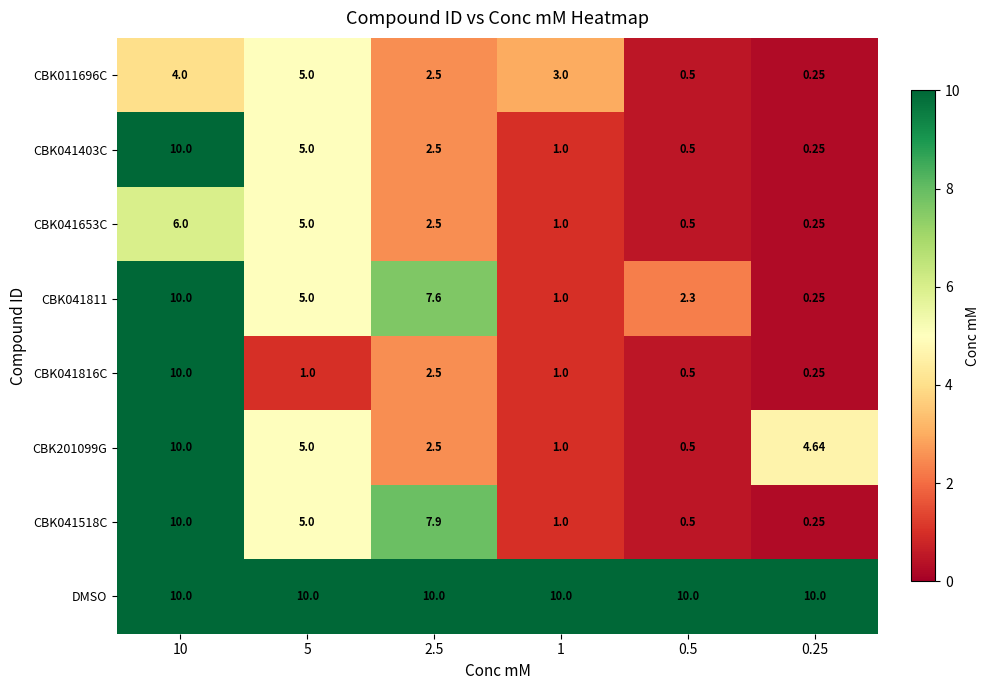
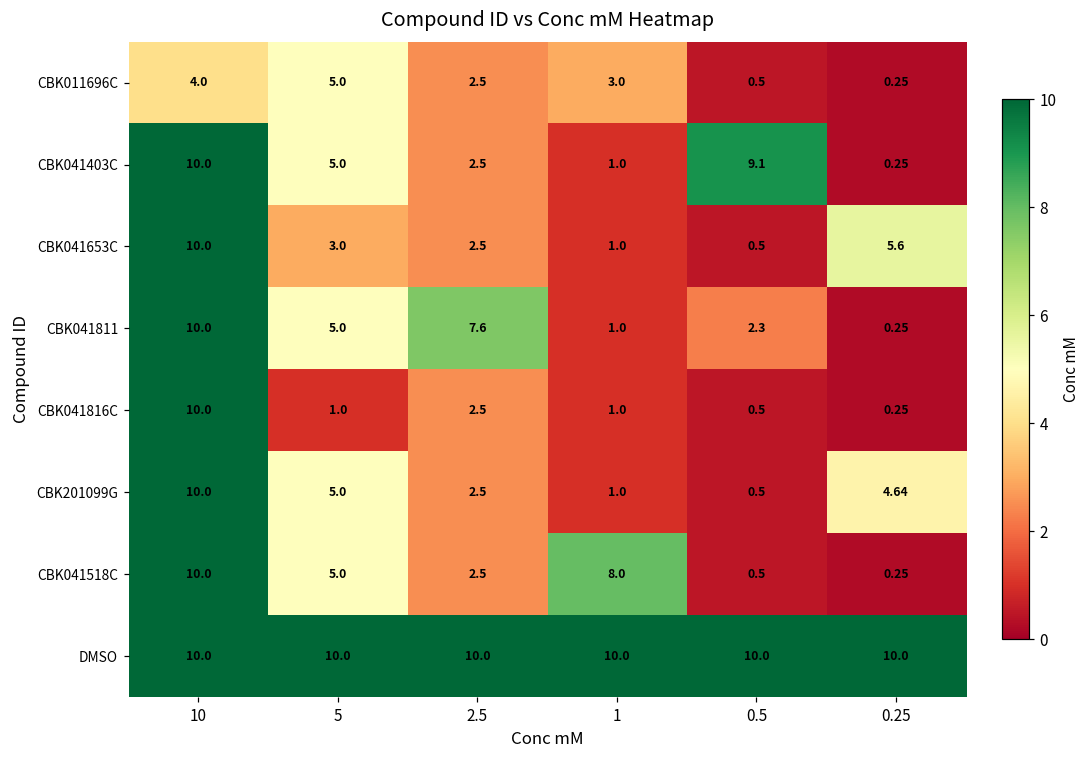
CBK041403C, 0.5: 0.5 -> 9.1
CBK041653C, 10: 6.0 -> 10.0
CBK041653C, 5: 5.0 -> 3.0
CBK041653C, 0.25: 0.25 -> 5.6
CBK041518C, 2.5: 7.9 -> 2.5
CBK041518C, 1: 1.0 -> 8.0
